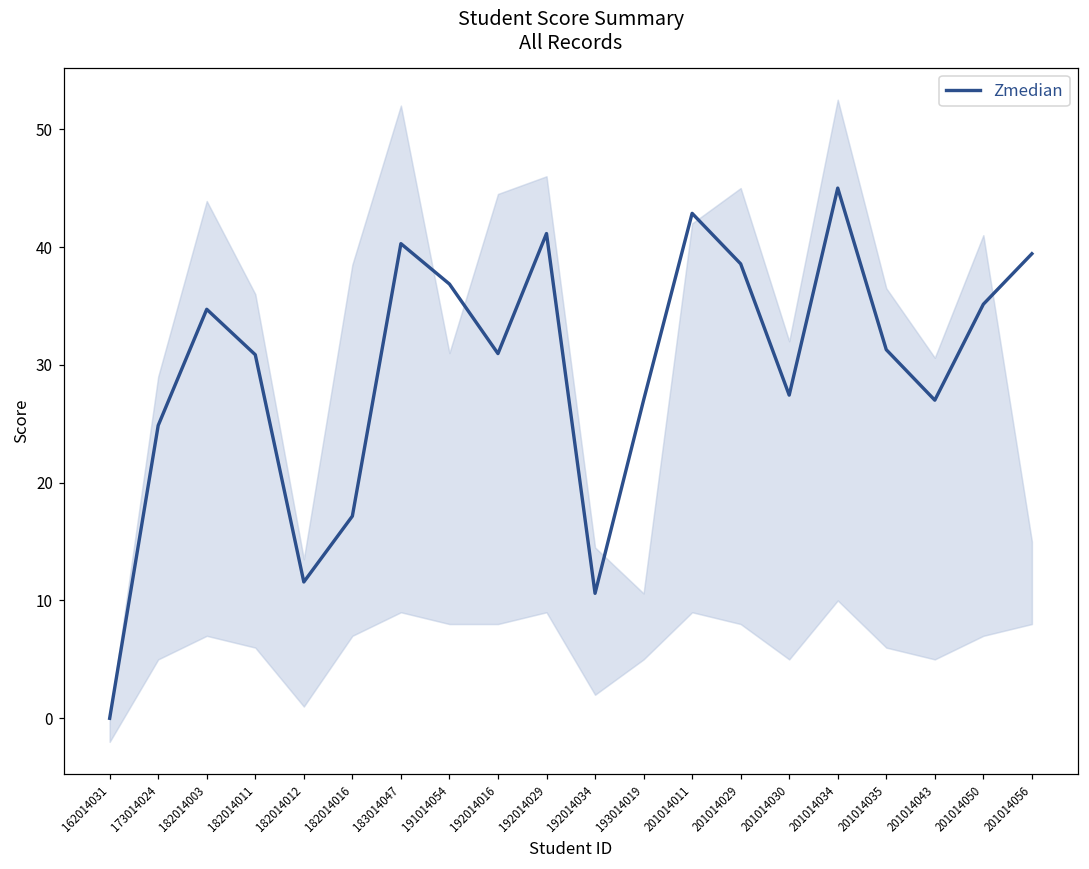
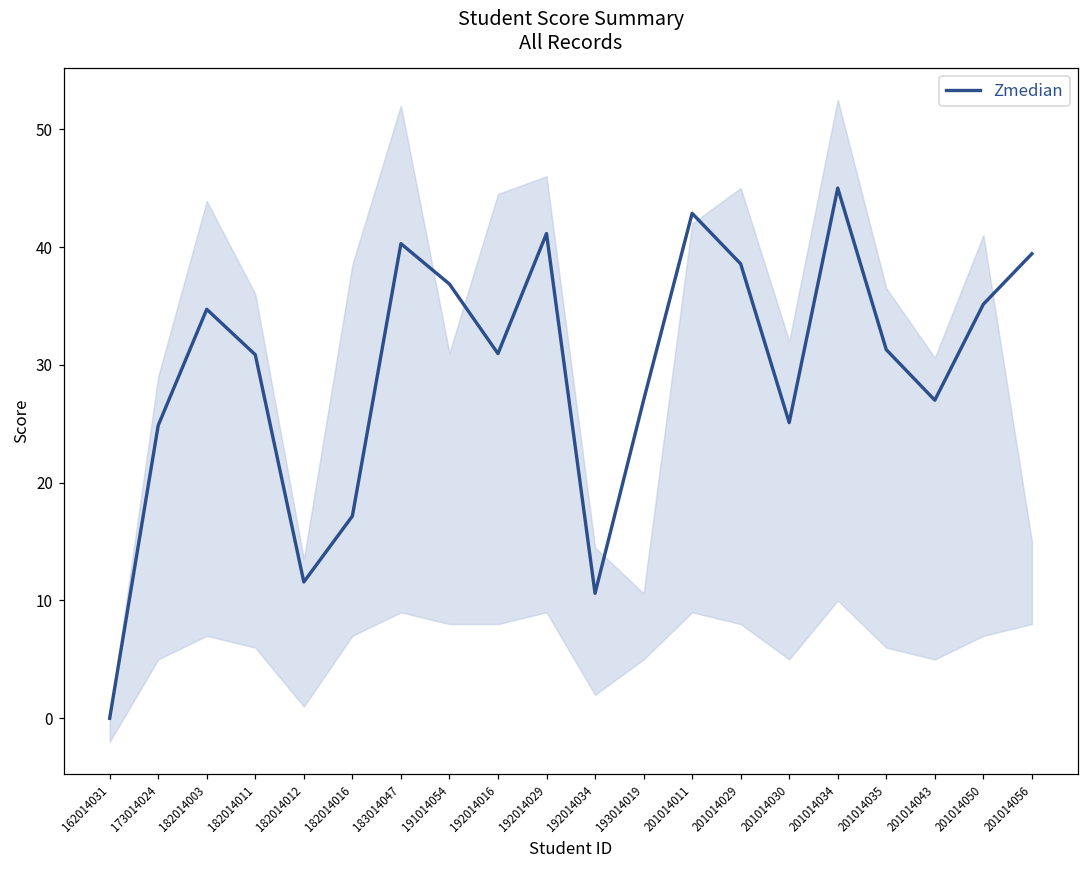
Zmedian, 201014030: 27.4 -> 25.1
